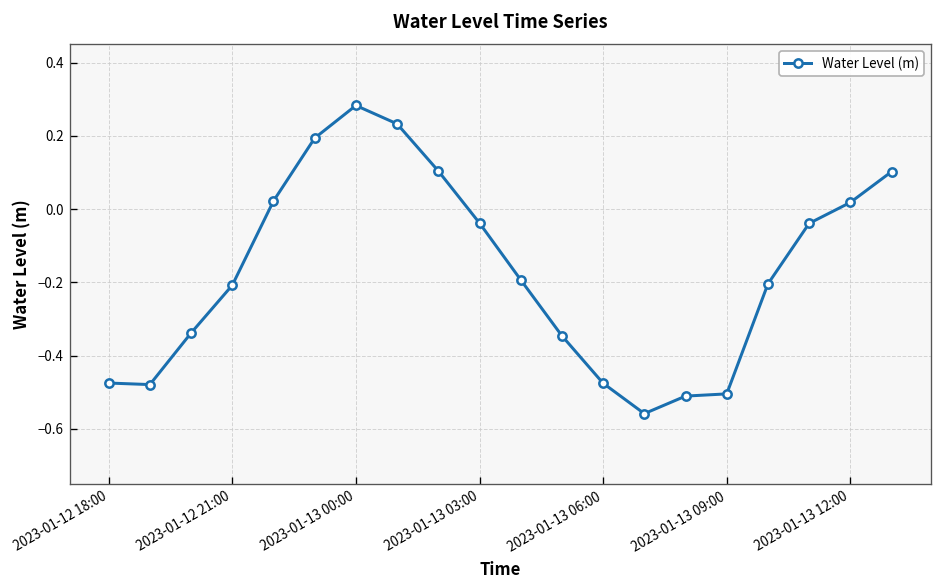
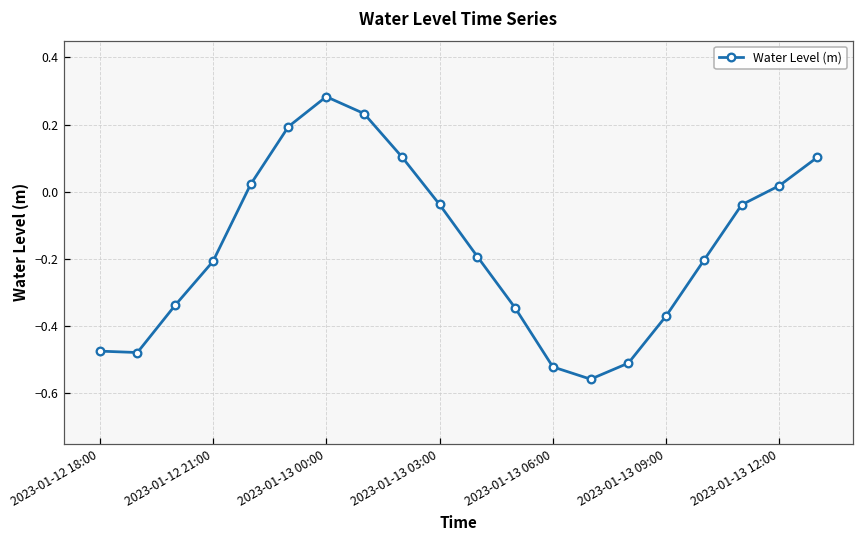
2023-01-13 06:00: -0.48 -> -0.52
2023-01-13 09:00: -0.50 -> -0.37
